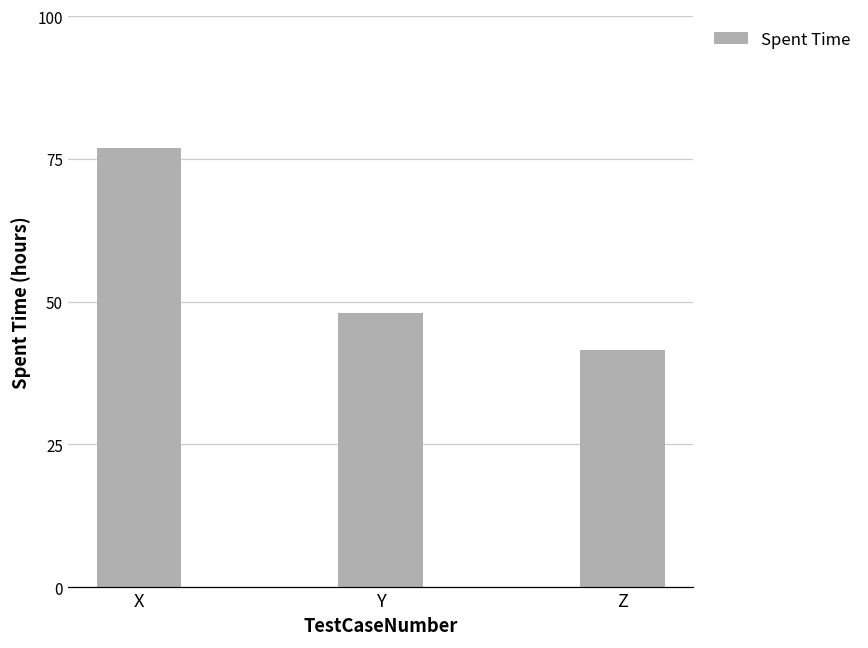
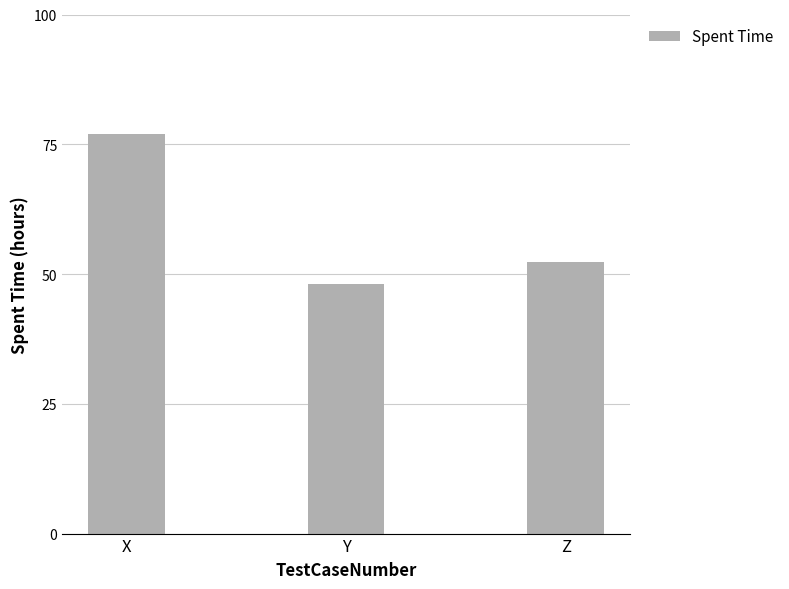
Z: 42 -> 52
